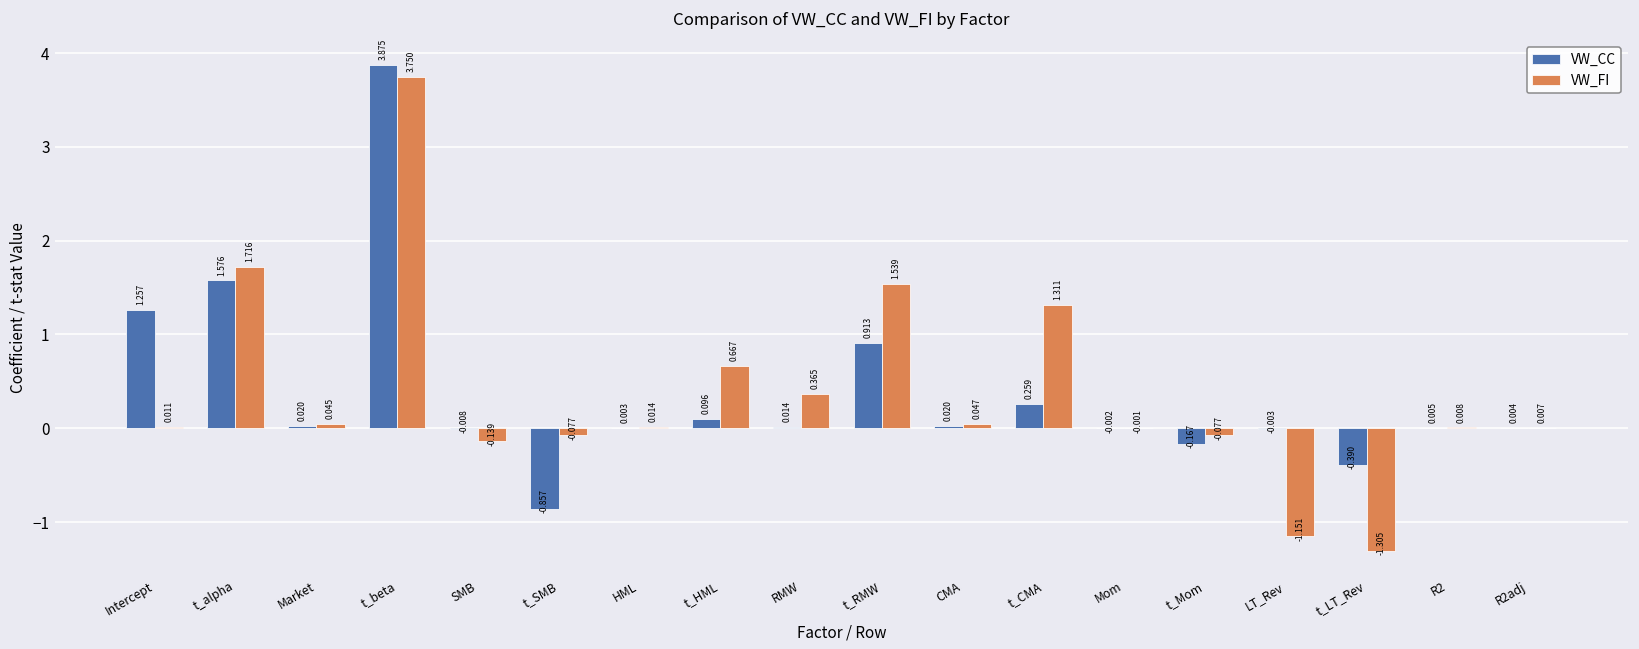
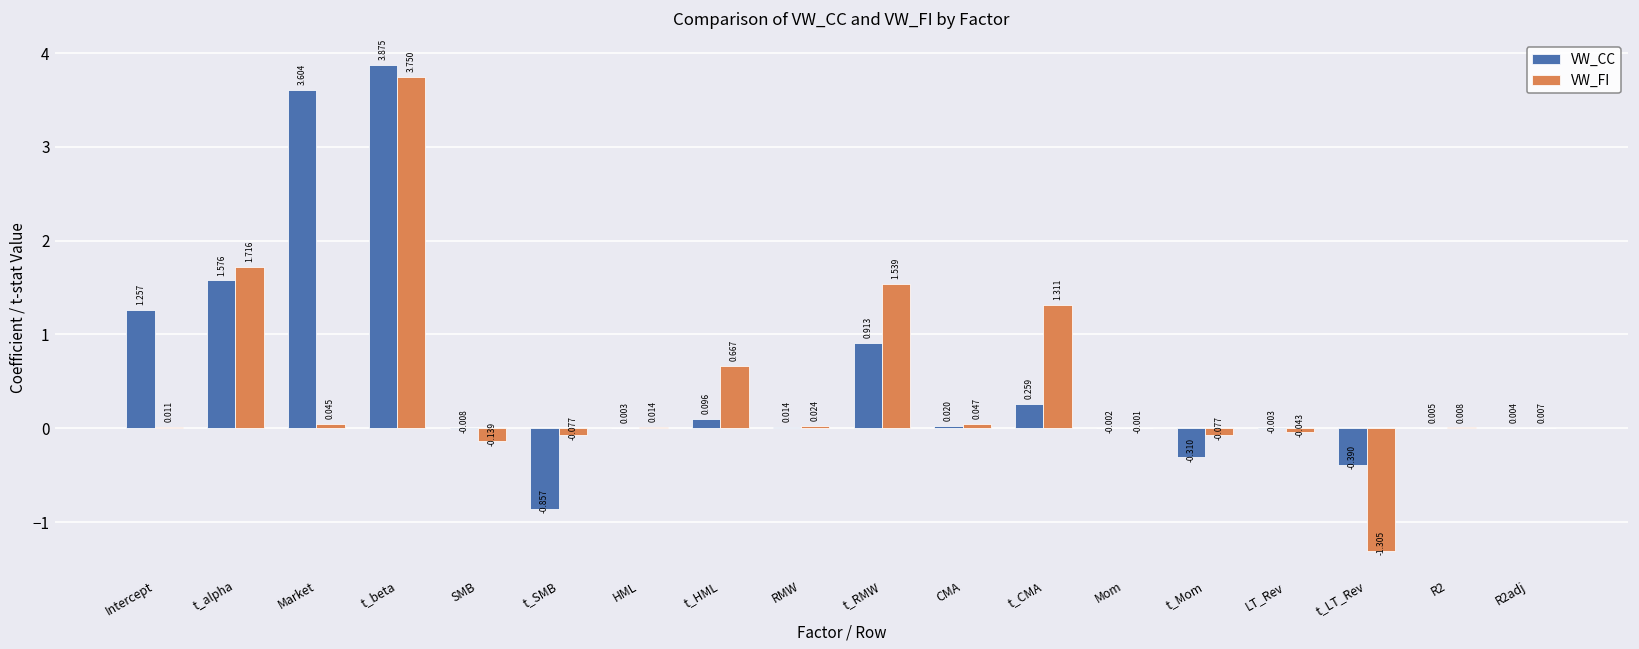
VW_CC, Market: 0.020 -> 3.604
VW_FI, RMW: 0.365 -> 0.024
VW_CC, t_Mom: -0.167 -> -0.310
VW_FI, LT_Rev: -1.151 -> -0.043
